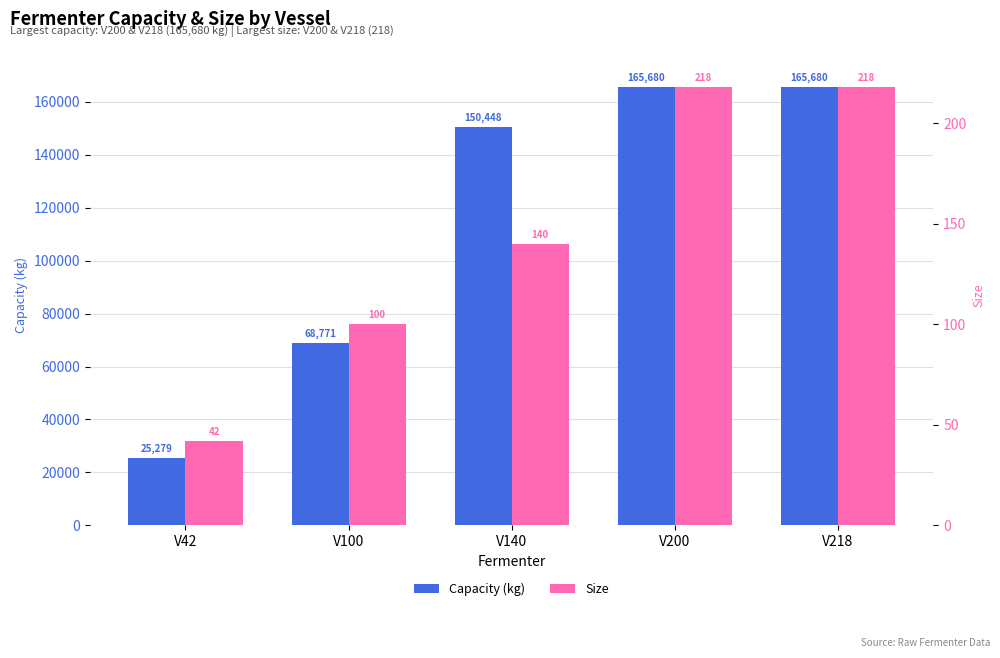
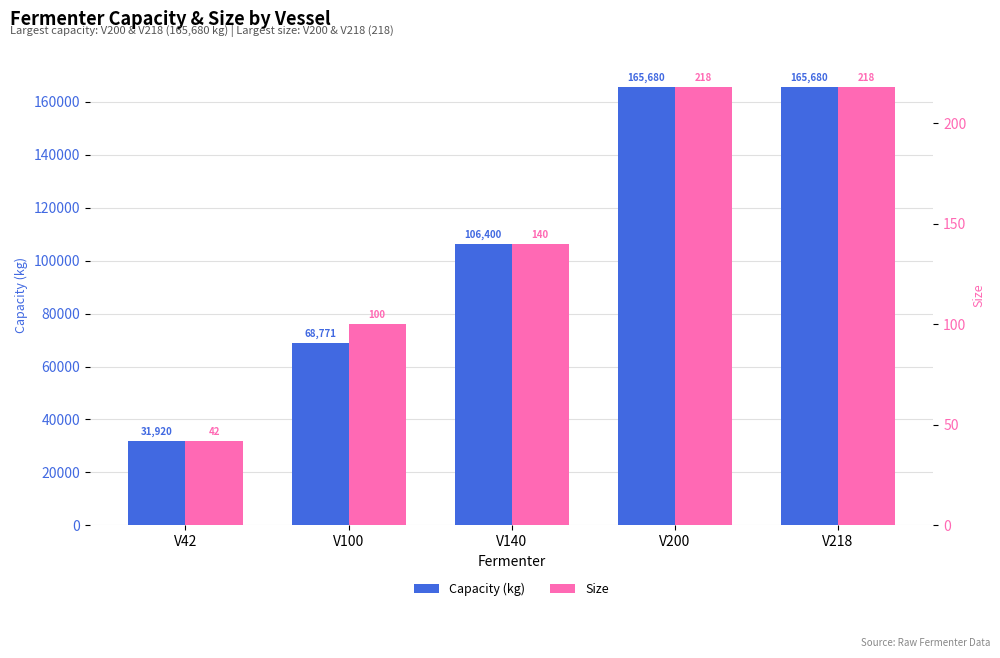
Capacity (kg), V42: 25,279 -> 31,920
Capacity (kg), V140: 150,448 -> 106,400
